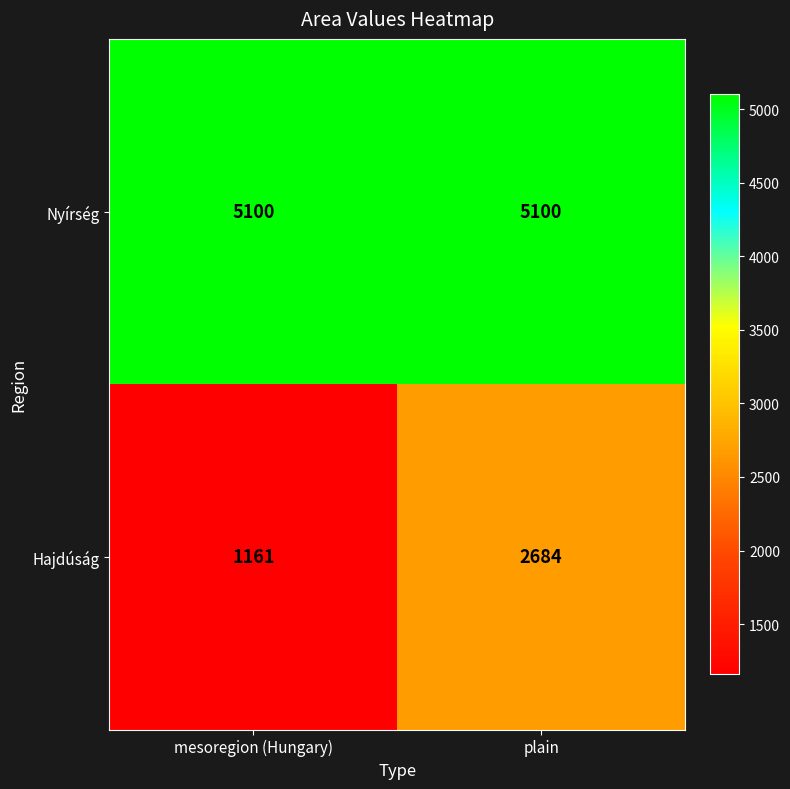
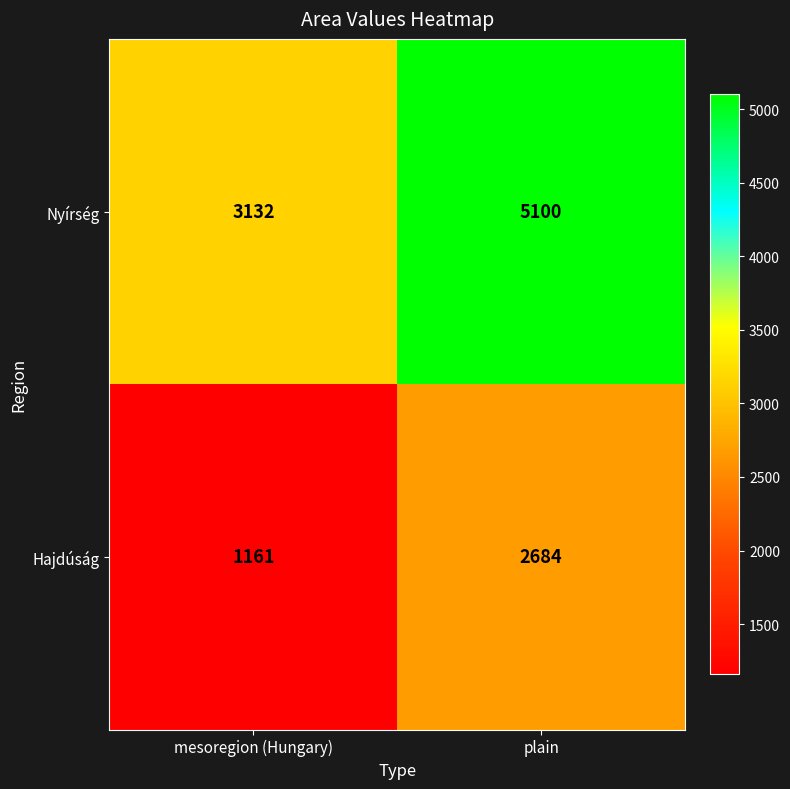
Nyírség, mesoregion (Hungary): 5100 -> 3132
